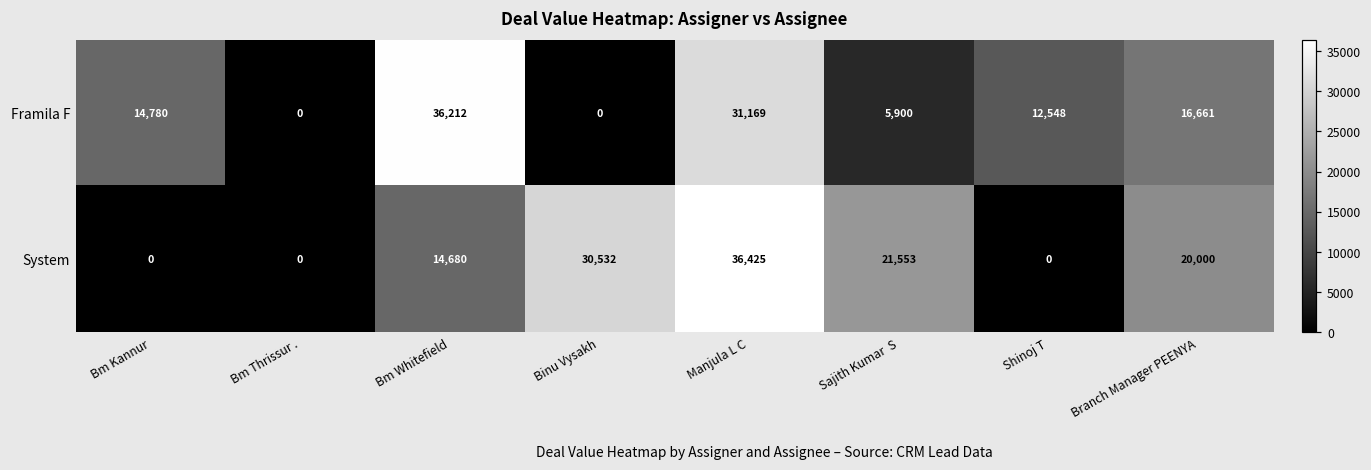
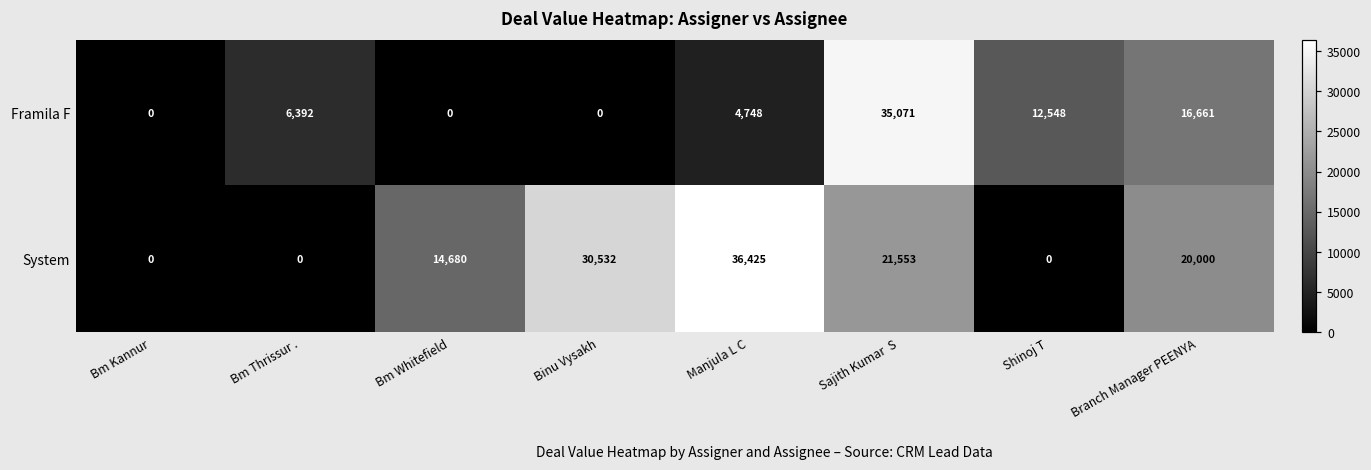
Framila F, Bm Kannur: 14,780 -> 0
Framila F, Bm Thrissur .: 0 -> 6,392
Framila F, Bm Whitefield: 36,212 -> 0
Framila F, Manjula L C: 31,169 -> 4,748
Framila F, Sajith Kumar S: 5,900 -> 35,071
